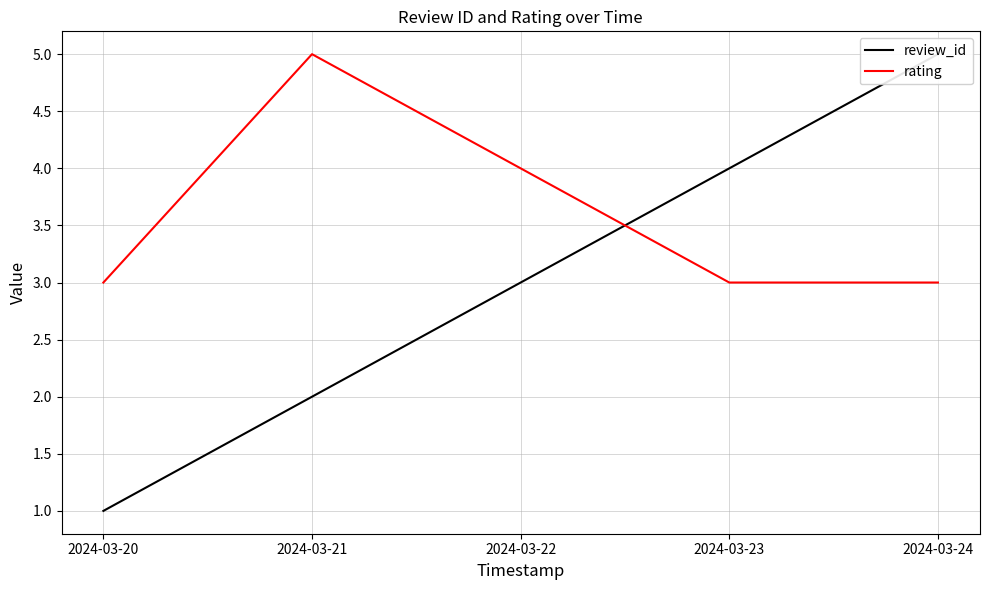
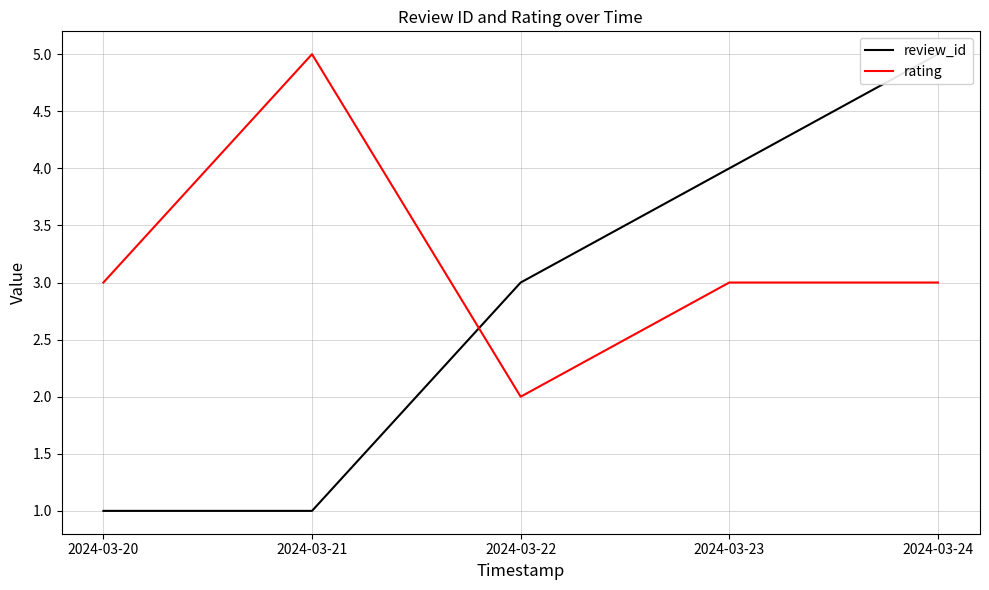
review_id, 2024-03-21: 2 -> 1
rating, 2024-03-22: 4 -> 2
